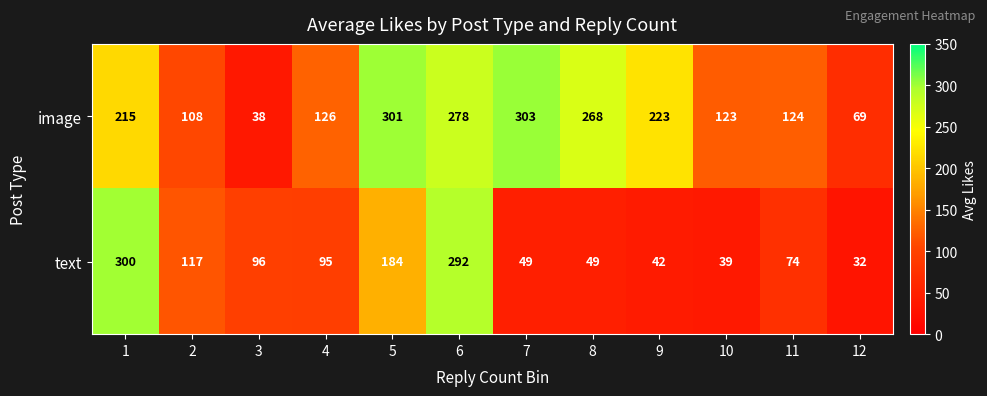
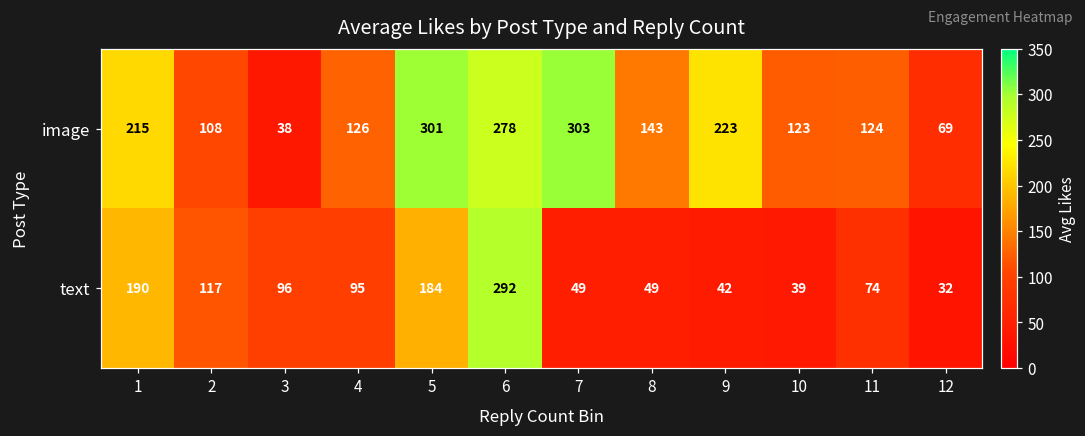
image, 8: 268 -> 143
text, 1: 300 -> 190
